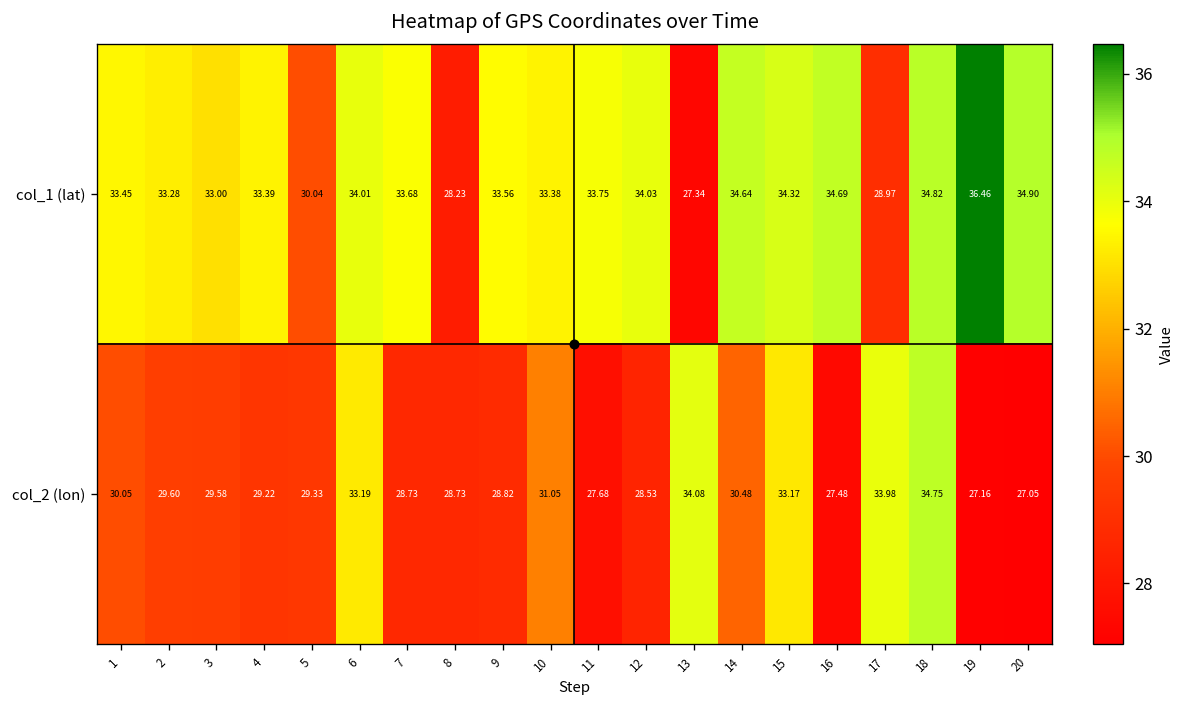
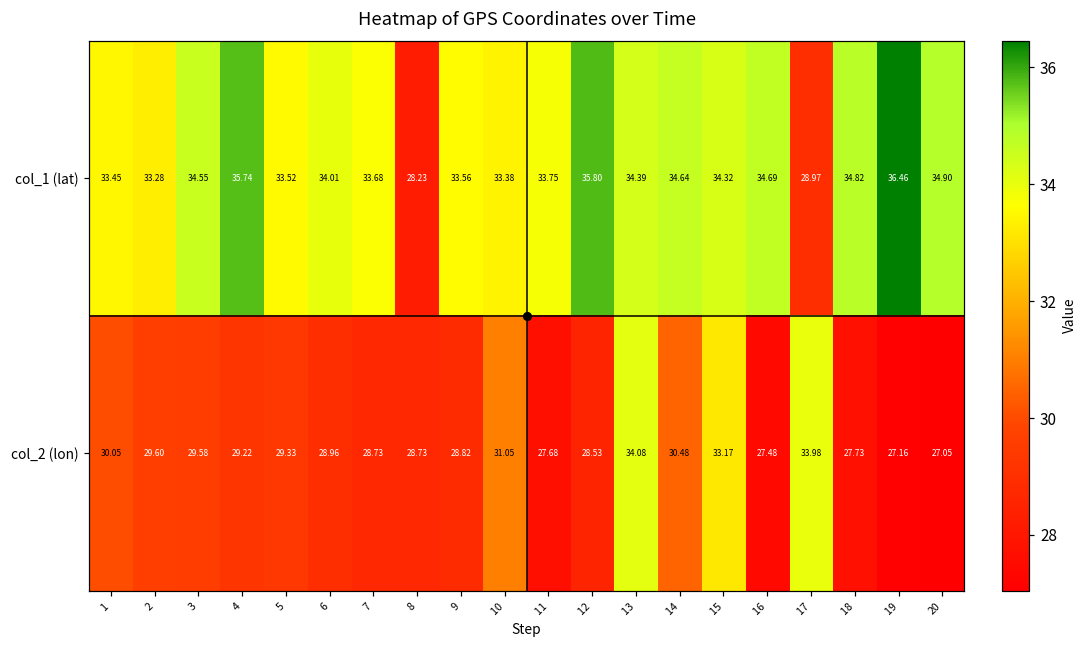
col_1 (lat), 3: 33.00 -> 34.55
col_1 (lat), 4: 33.39 -> 35.74
col_1 (lat), 5: 30.04 -> 33.52
col_1 (lat), 12: 34.03 -> 35.80
col_1 (lat), 13: 27.34 -> 34.39
col_2 (lon), 6: 33.19 -> 28.96
col_2 (lon), 18: 34.75 -> 27.73
